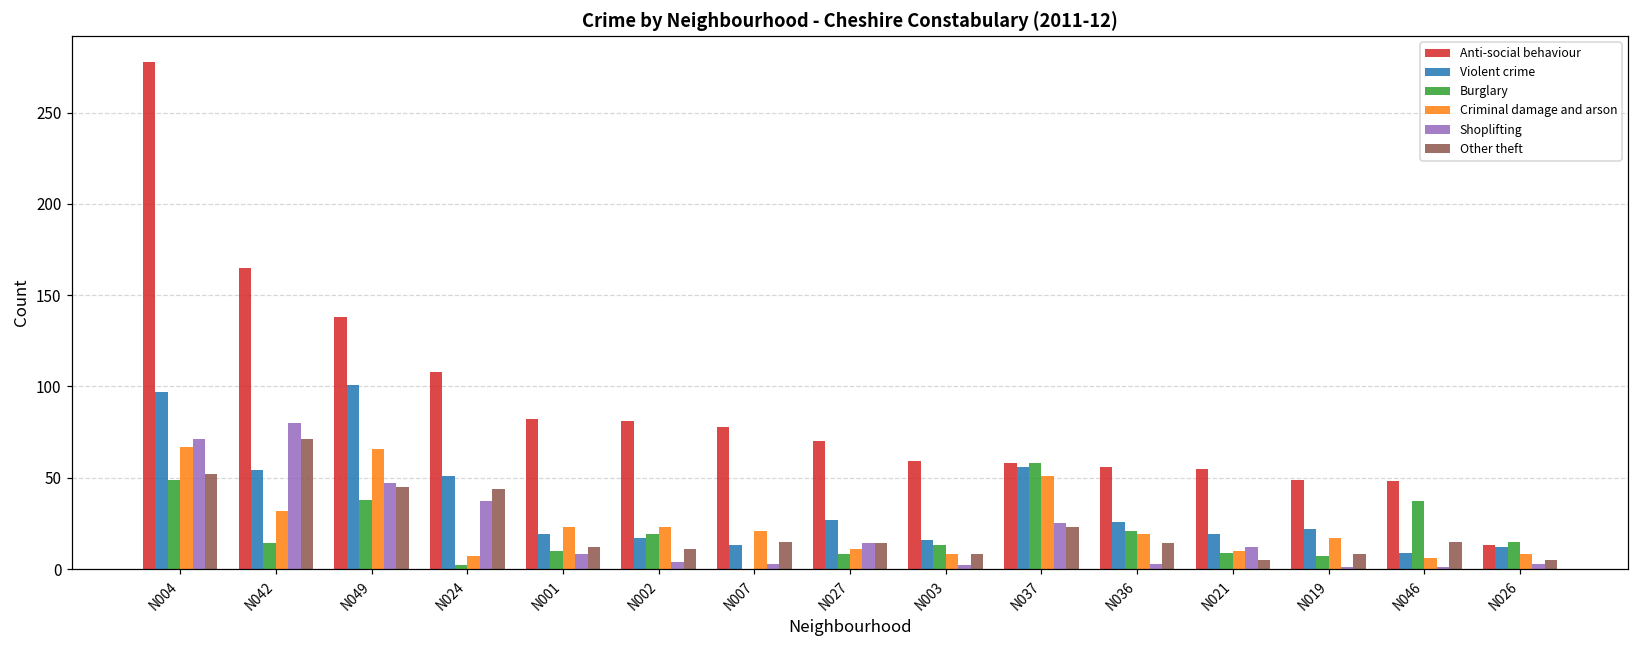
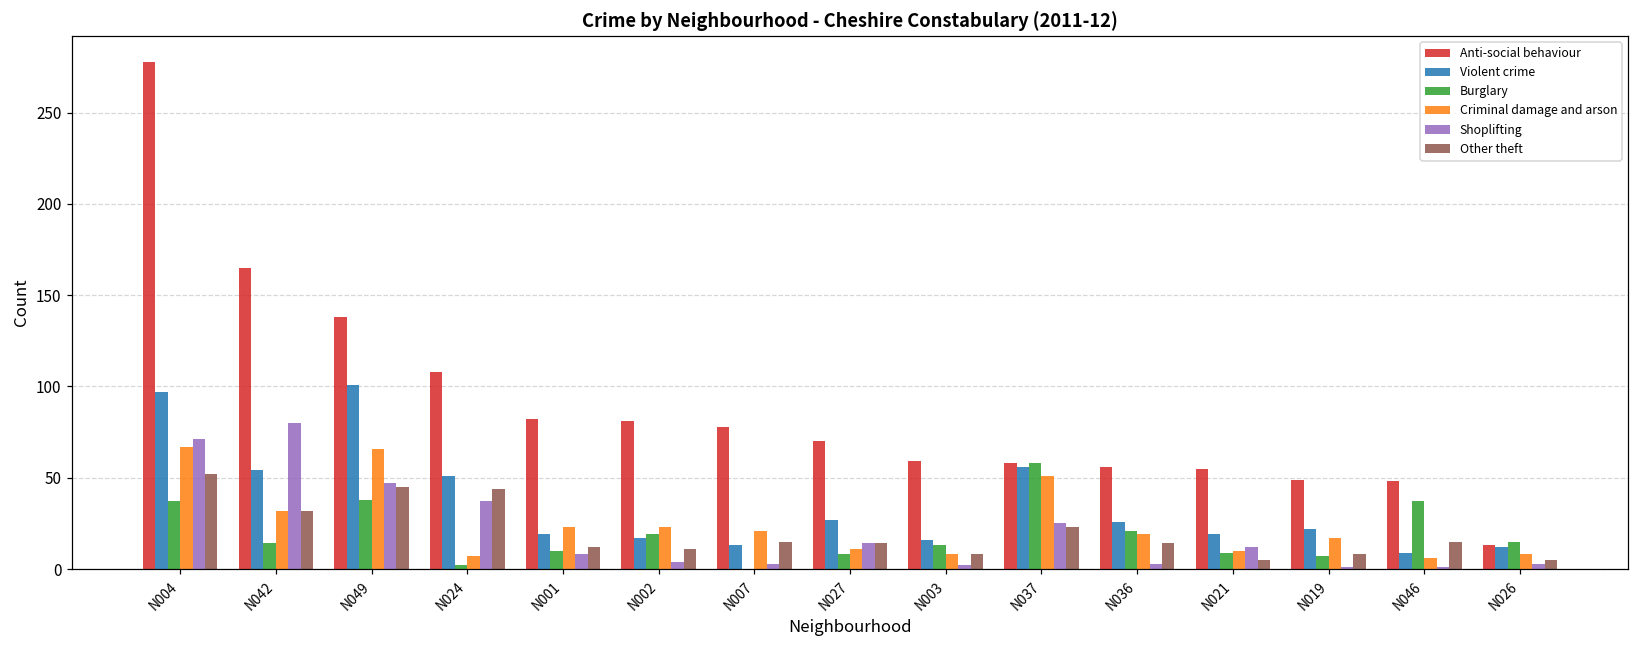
Burglary, N004: 49 -> 37
Other theft, N042: 71 -> 32
